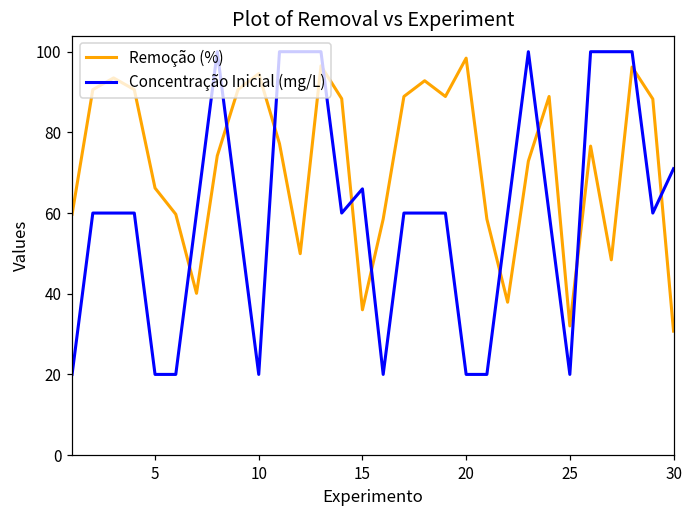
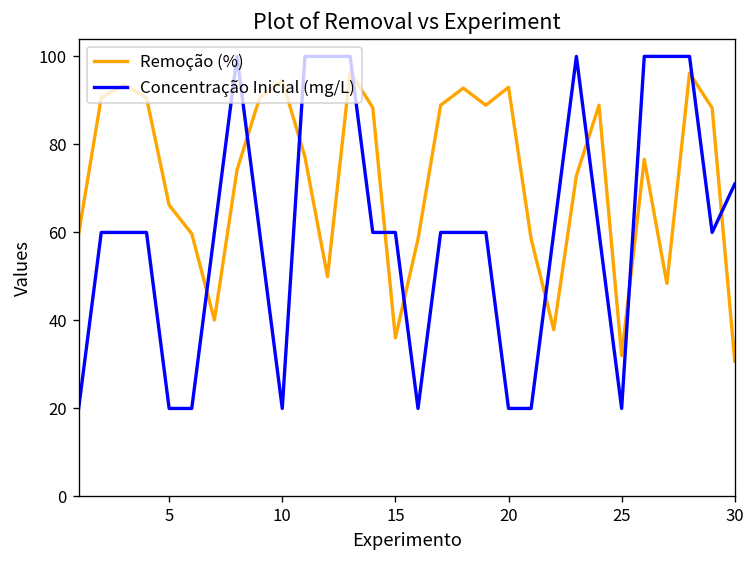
Concentração Inicial (mg/L), 15: 66 -> 60
Remoção (%), 20: 98 -> 93
